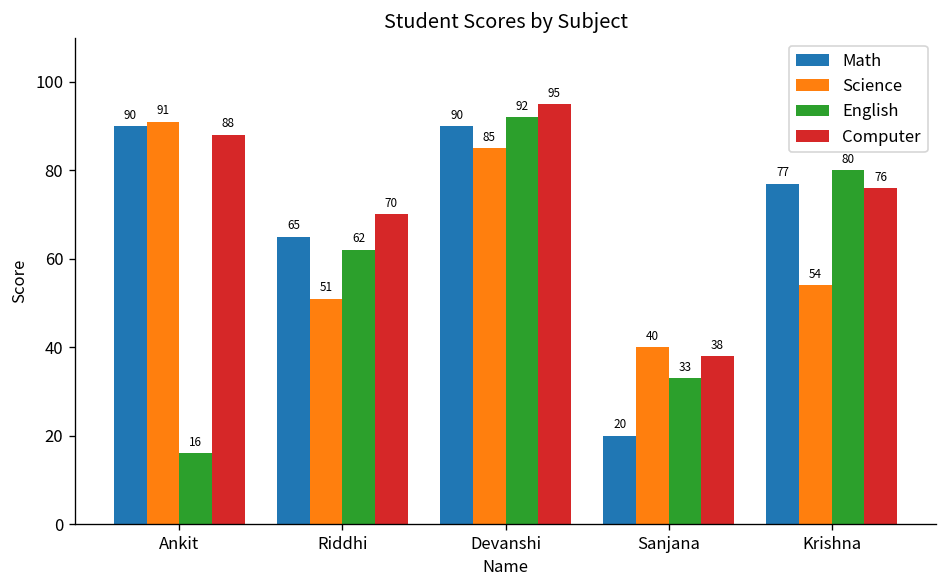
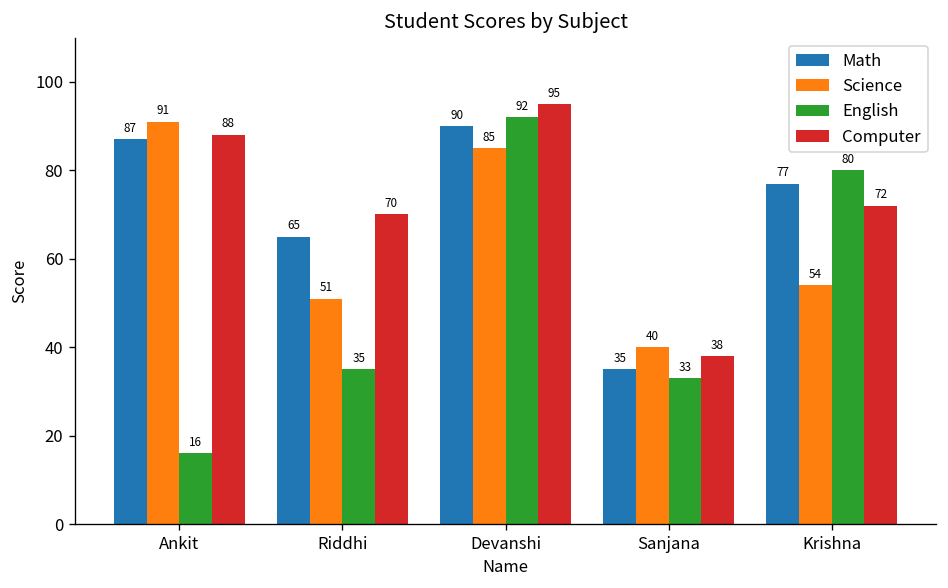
Math, Ankit: 90 -> 87
English, Riddhi: 62 -> 35
Math, Sanjana: 20 -> 35
Computer, Krishna: 76 -> 72
